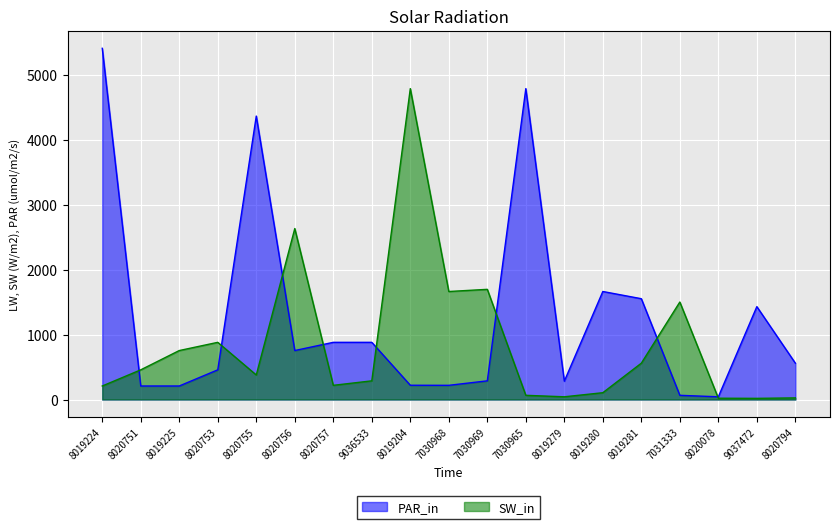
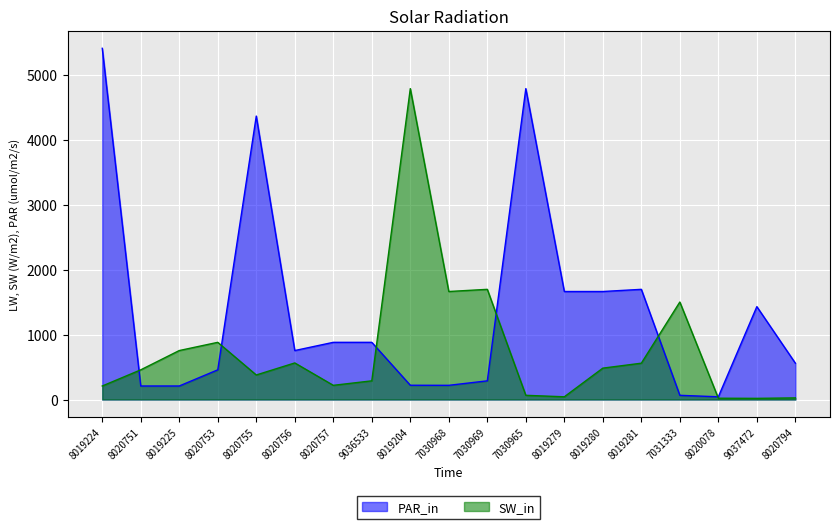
SW_in, 8020756: 2600 -> 600
PAR_in, 8019279: 300 -> 1700
SW_in, 8019280: 100 -> 500
PAR_in, 8019281: 1600 -> 1700
